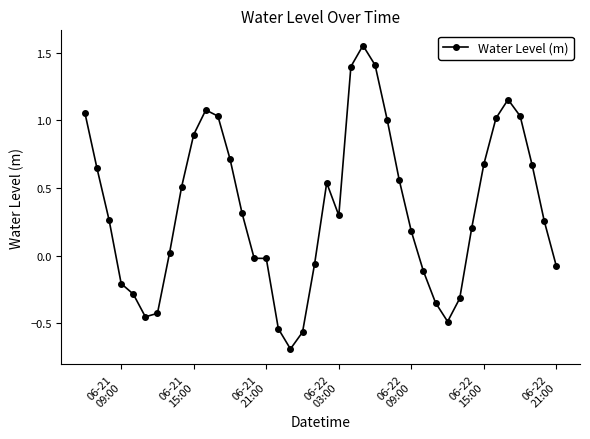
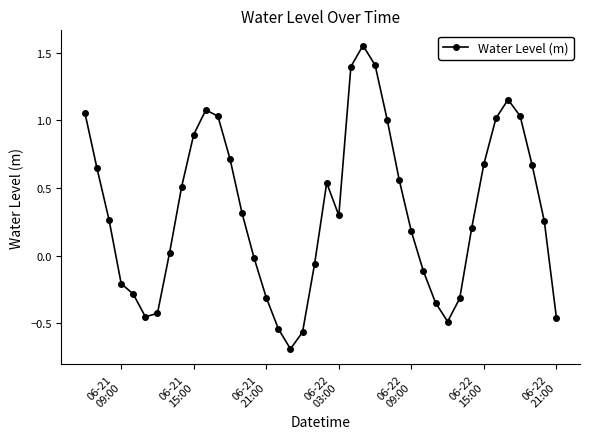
06-21 21:00: -0.02 -> -0.31
06-22 21:00: -0.08 -> -0.46
